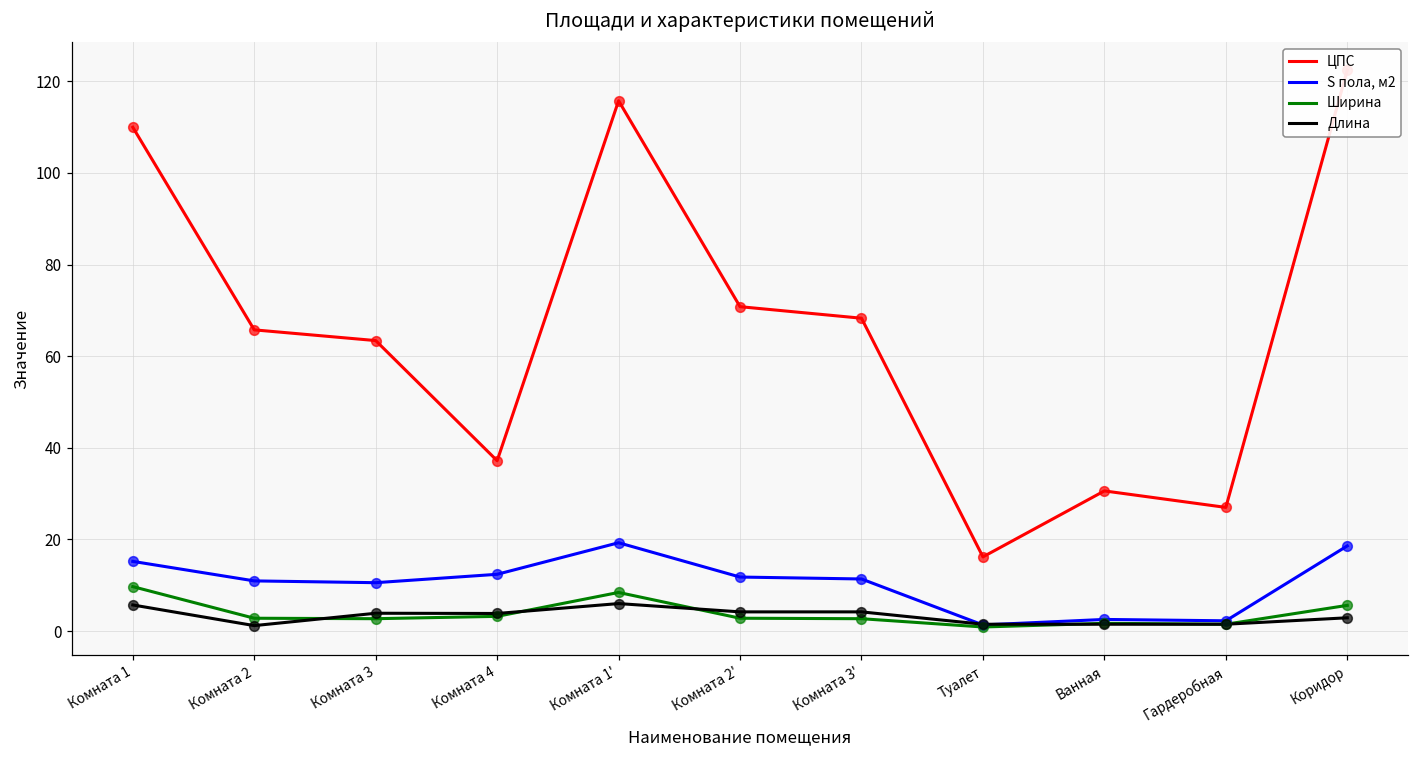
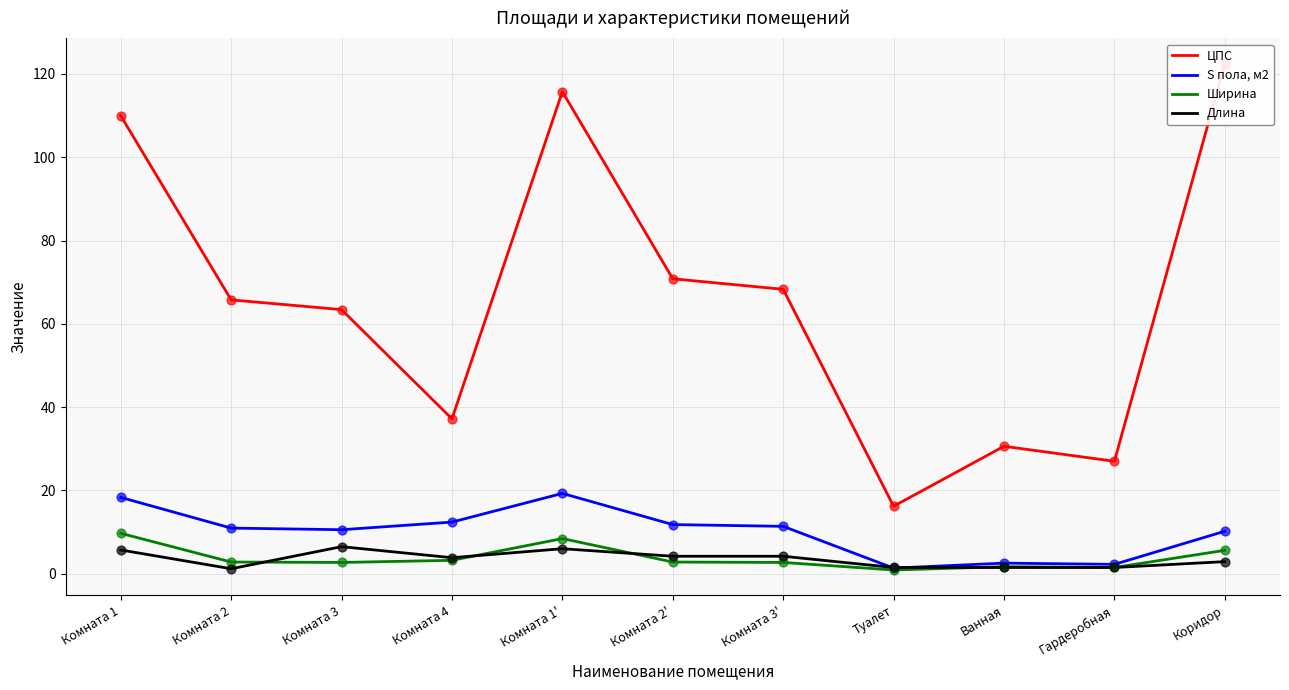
S пола, м2, Комната 1: 15 -> 18
Длина, Комната 3: 4 -> 7
S пола, м2, Коридор: 19 -> 10
